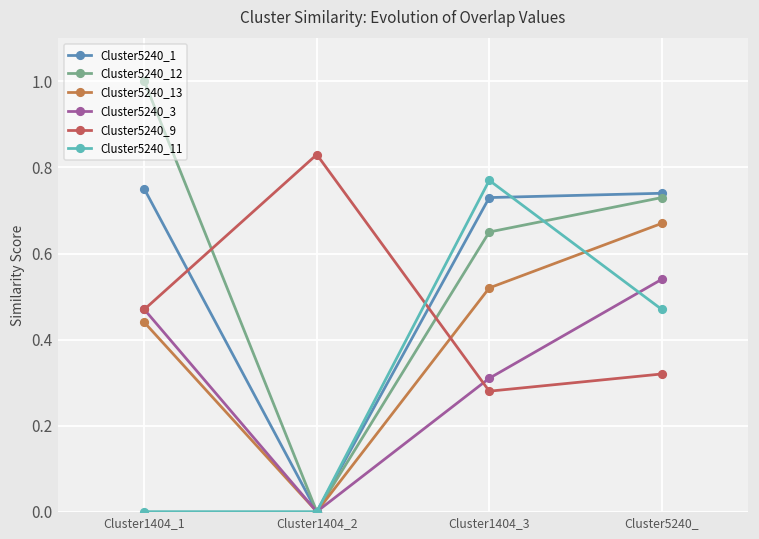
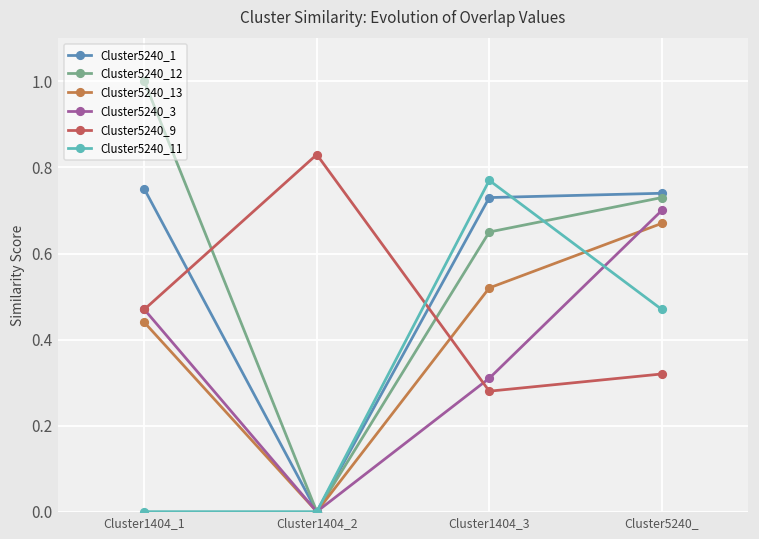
Cluster5240_3, Cluster5240_: 0.54 -> 0.70
